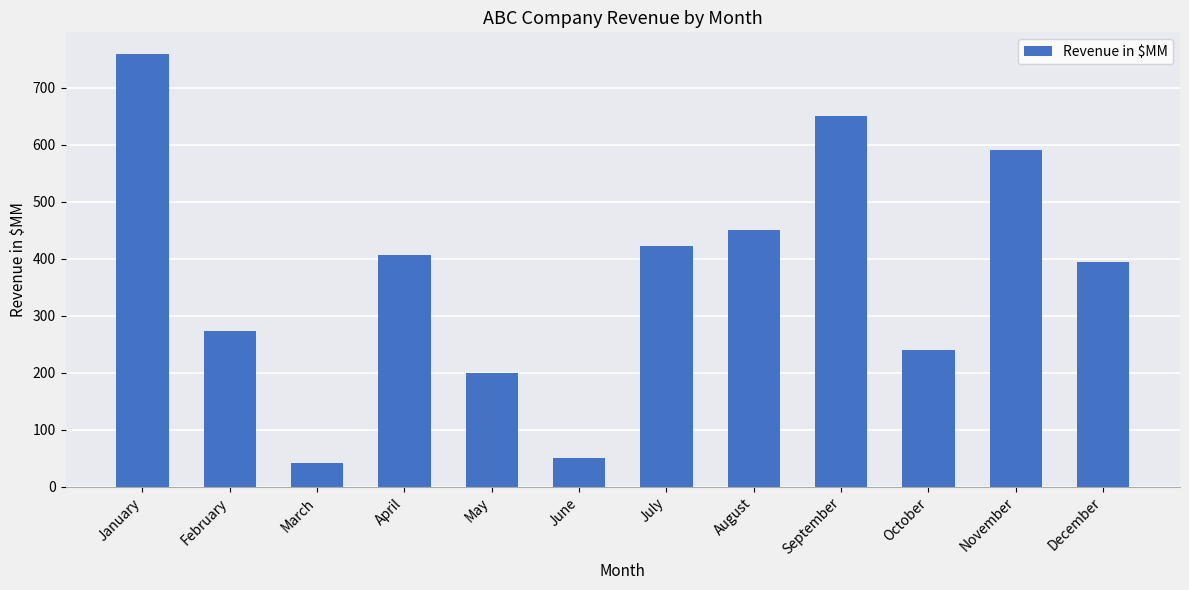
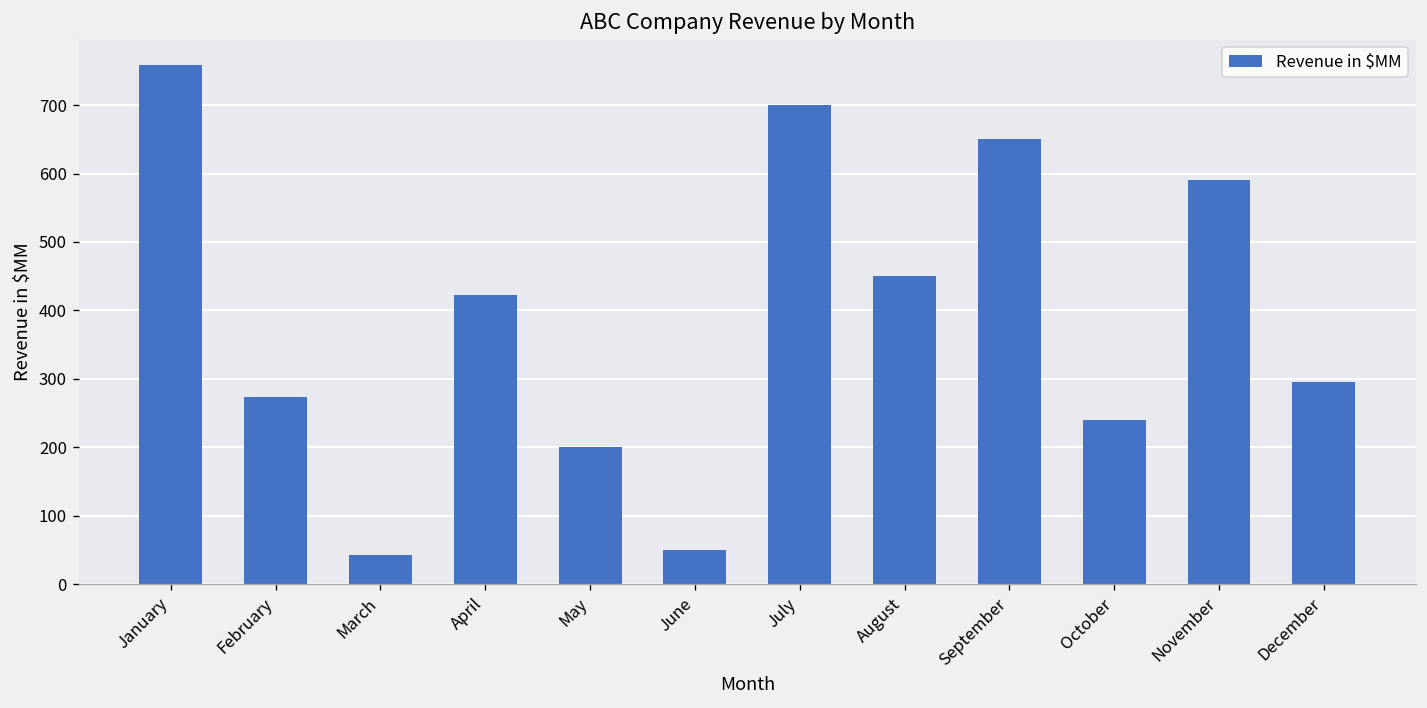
April: 410 -> 420
July: 420 -> 700
December: 400 -> 300
